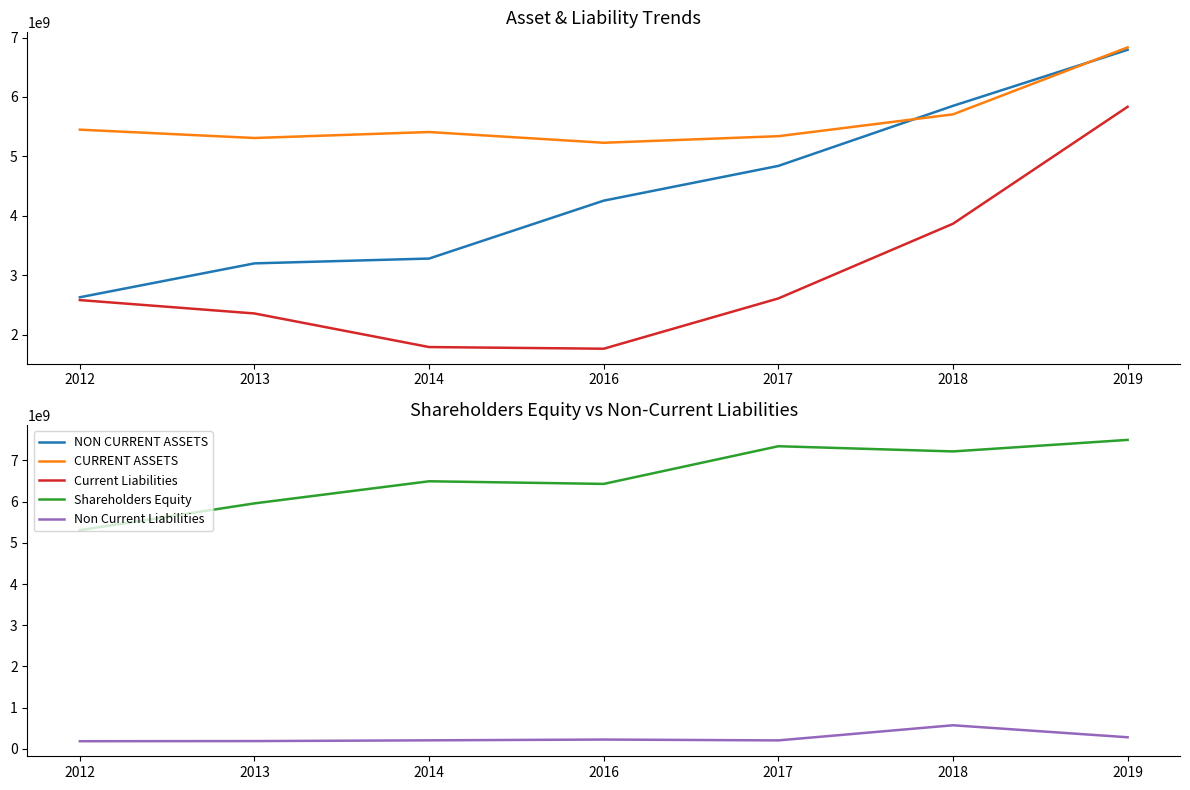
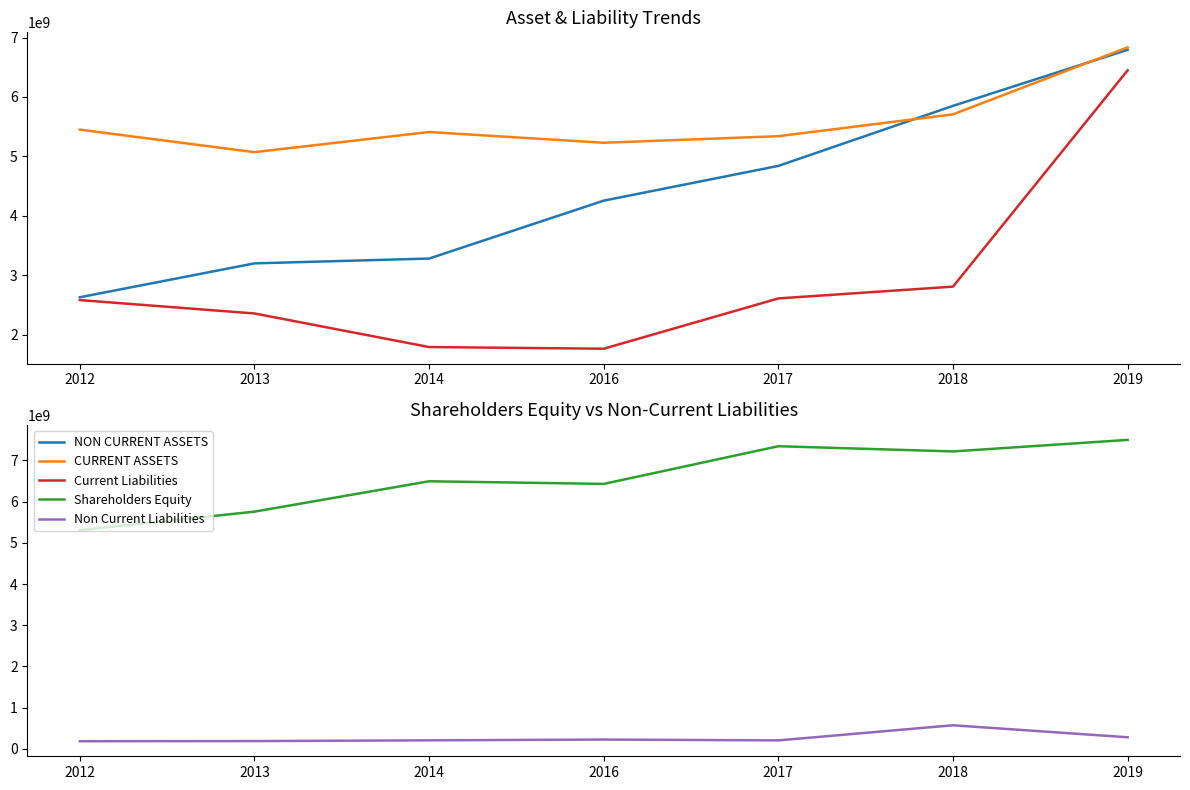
Asset & Liability Trends, CURRENT ASSETS, 2013: 5300000000 -> 5100000000
Asset & Liability Trends, Current Liabilities, 2018: 3900000000 -> 2800000000
Asset & Liability Trends, Current Liabilities, 2019: 5800000000 -> 6400000000
Shareholders Equity vs Non-Current Liabilities, Shareholders Equity, 2013: 6000000000 -> 5800000000
